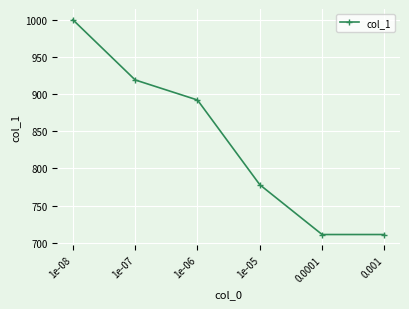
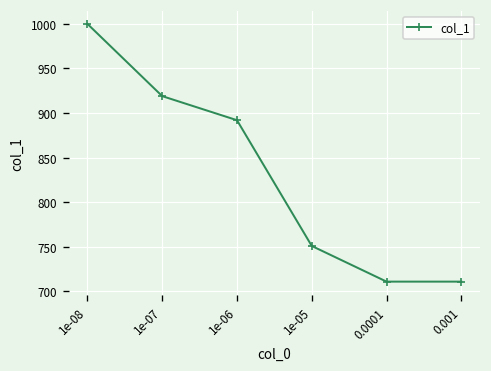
1e-05: 780 -> 750
